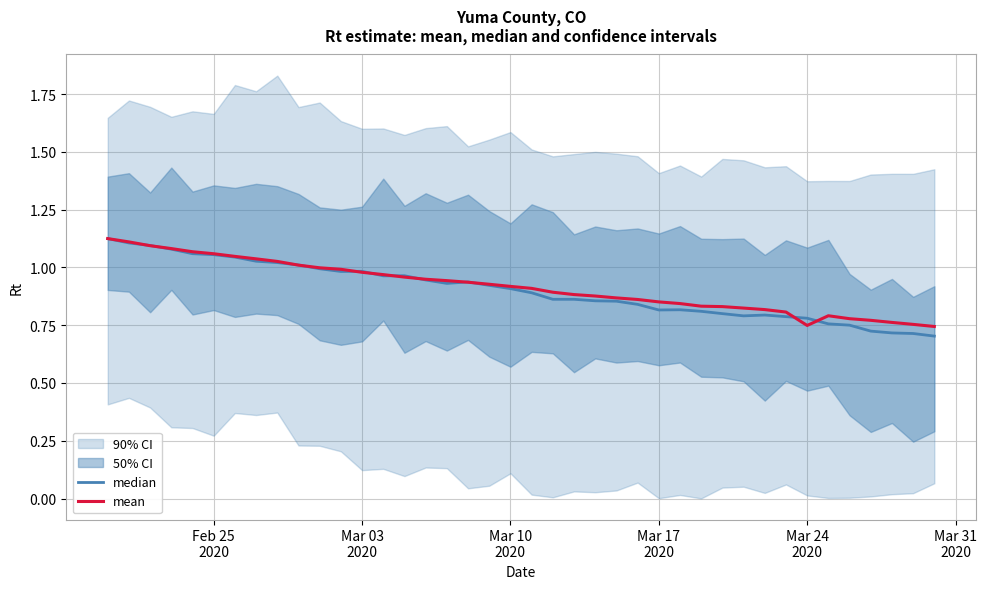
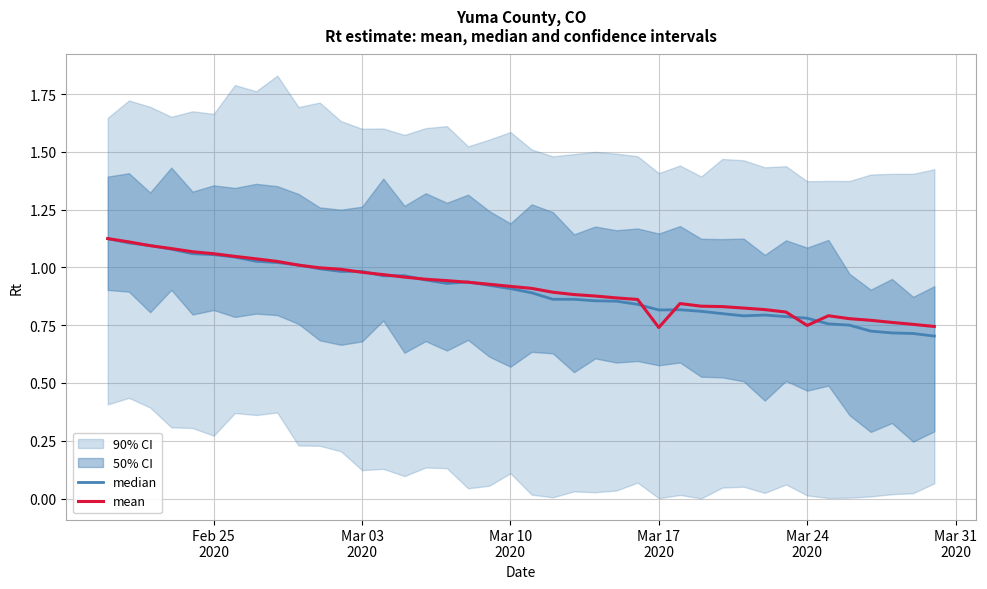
mean, Mar 17 2020: 0.85 -> 0.74
